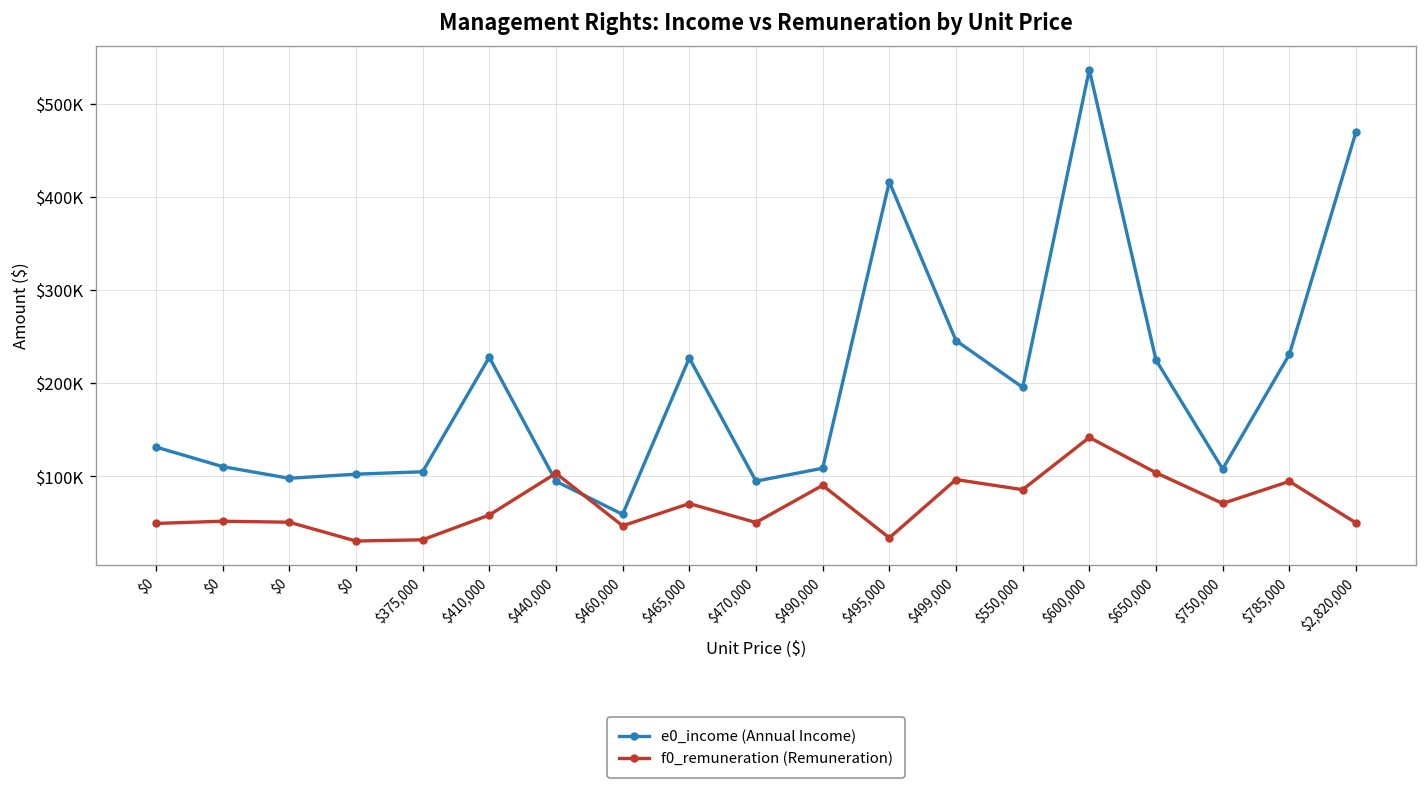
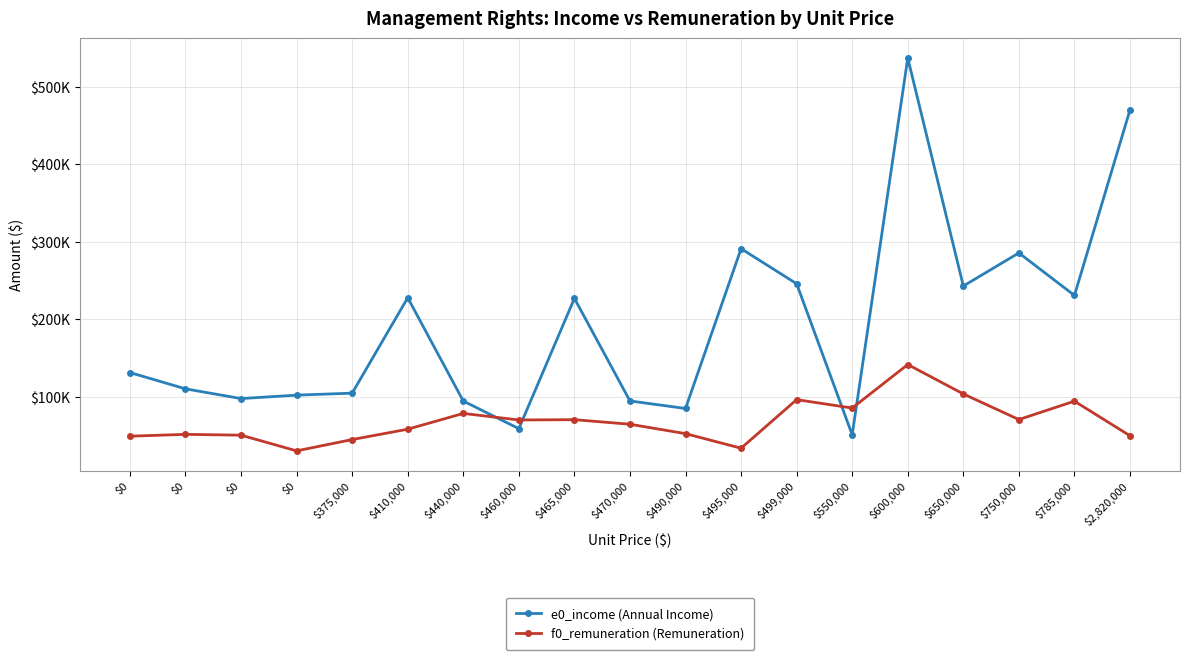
f0_remuneration (Remuneration), $375,000: $30000 -> $50000
f0_remuneration (Remuneration), $440,000: $100000 -> $80000
f0_remuneration (Remuneration), $460,000: $50000 -> $70000
f0_remuneration (Remuneration), $470,000: $50000 -> $70000
e0_income (Annual Income), $490,000: $110000 -> $90000
f0_remuneration (Remuneration), $490,000: $90000 -> $50000
e0_income (Annual Income), $495,000: $420000 -> $290000
e0_income (Annual Income), $550,000: $200000 -> $50000
e0_income (Annual Income), $650,000: $230000 -> $240000
e0_income (Annual Income), $750,000: $110000 -> $290000
